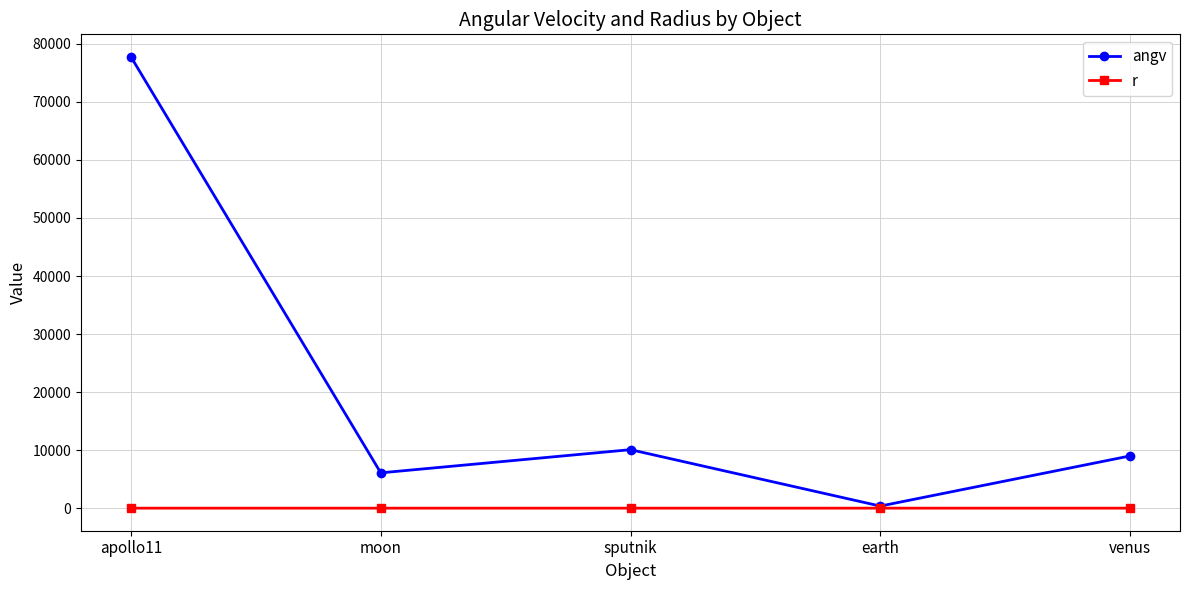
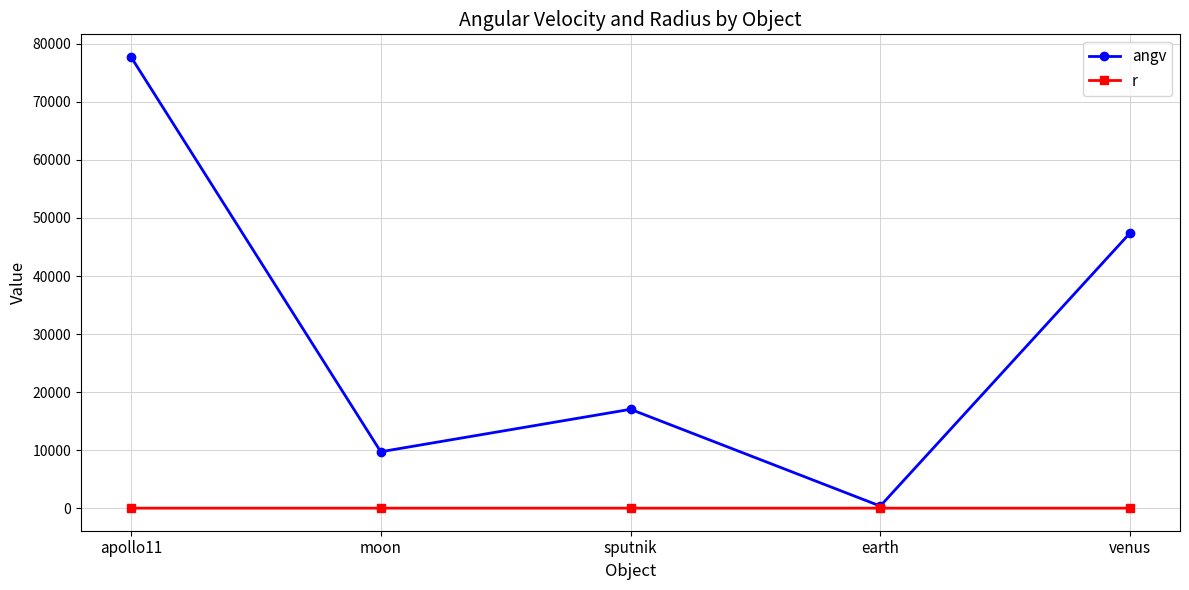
angv, moon: 6000 -> 10000
angv, sputnik: 10000 -> 17000
angv, venus: 9000 -> 47000
